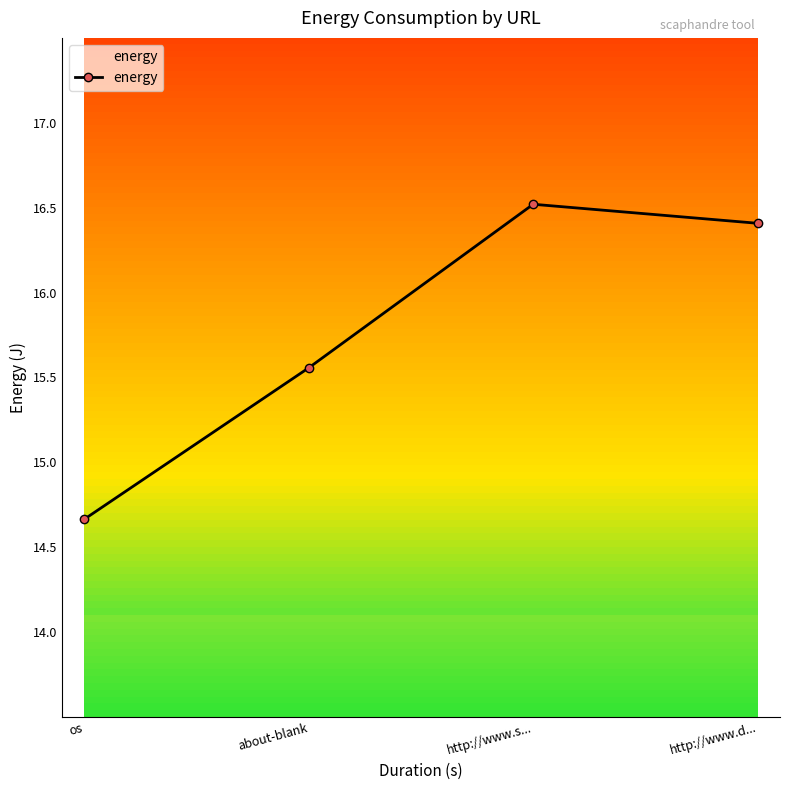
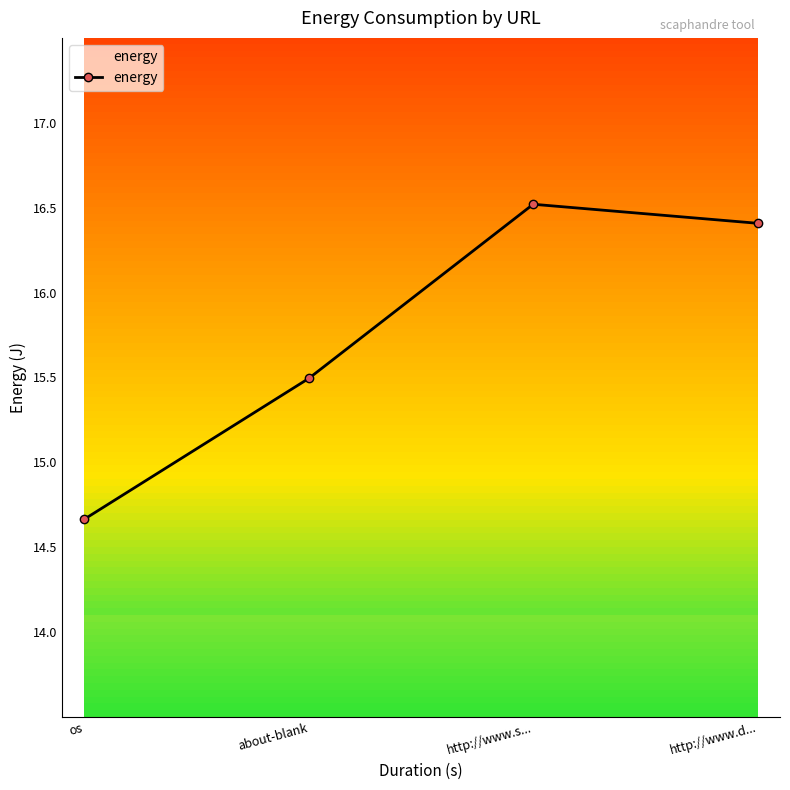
about-blank: 15.56 -> 15.49
